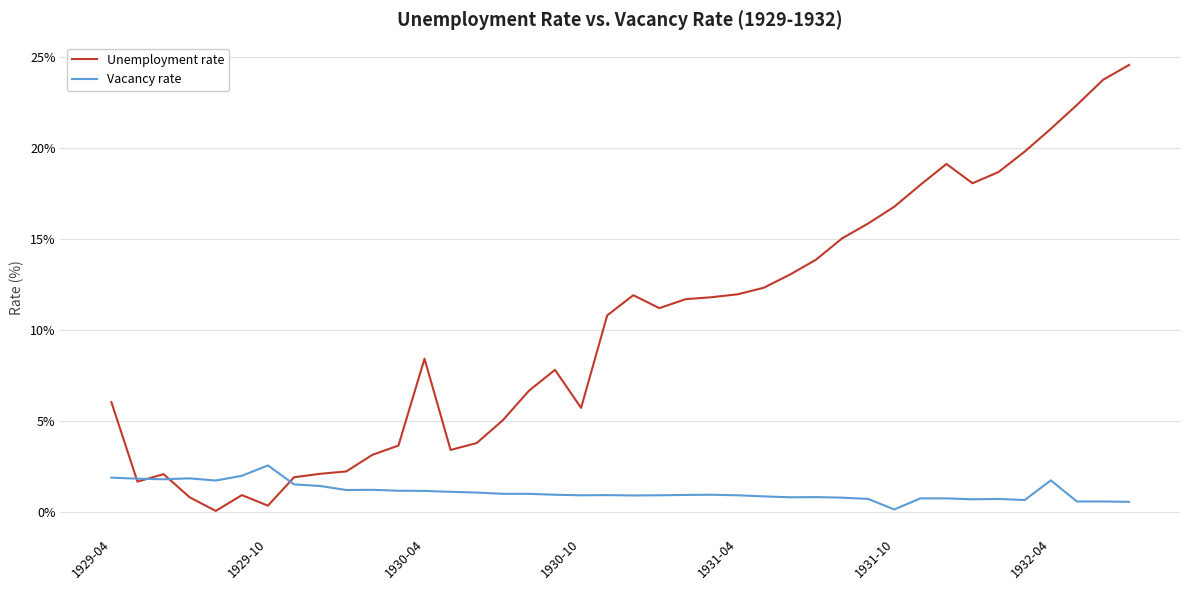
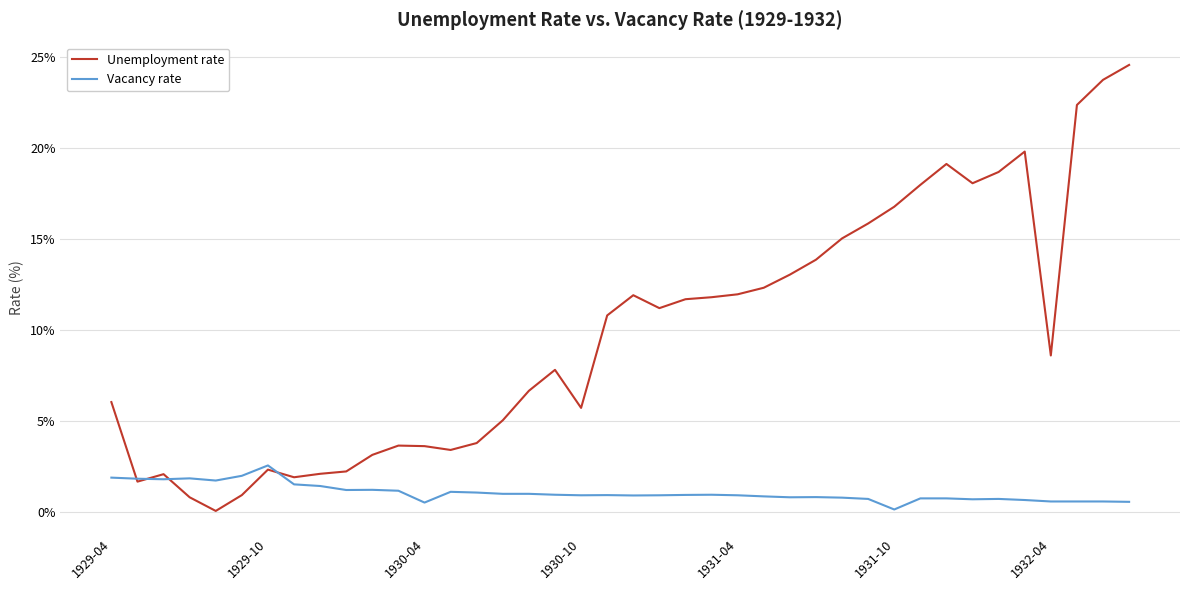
Unemployment rate, 1929-10: 0.3% -> 2.3%
Unemployment rate, 1930-04: 8.4% -> 3.6%
Vacancy rate, 1930-04: 1.1% -> 0.5%
Unemployment rate, 1932-04: 21.0% -> 8.6%
Vacancy rate, 1932-04: 1.7% -> 0.6%
